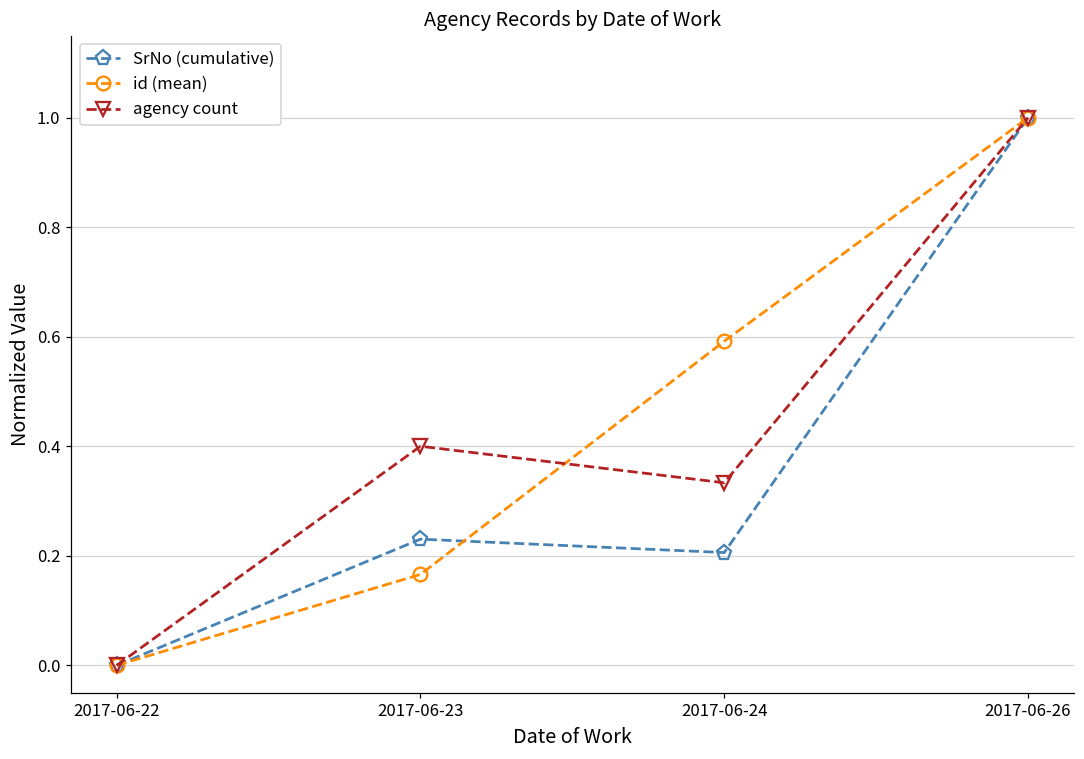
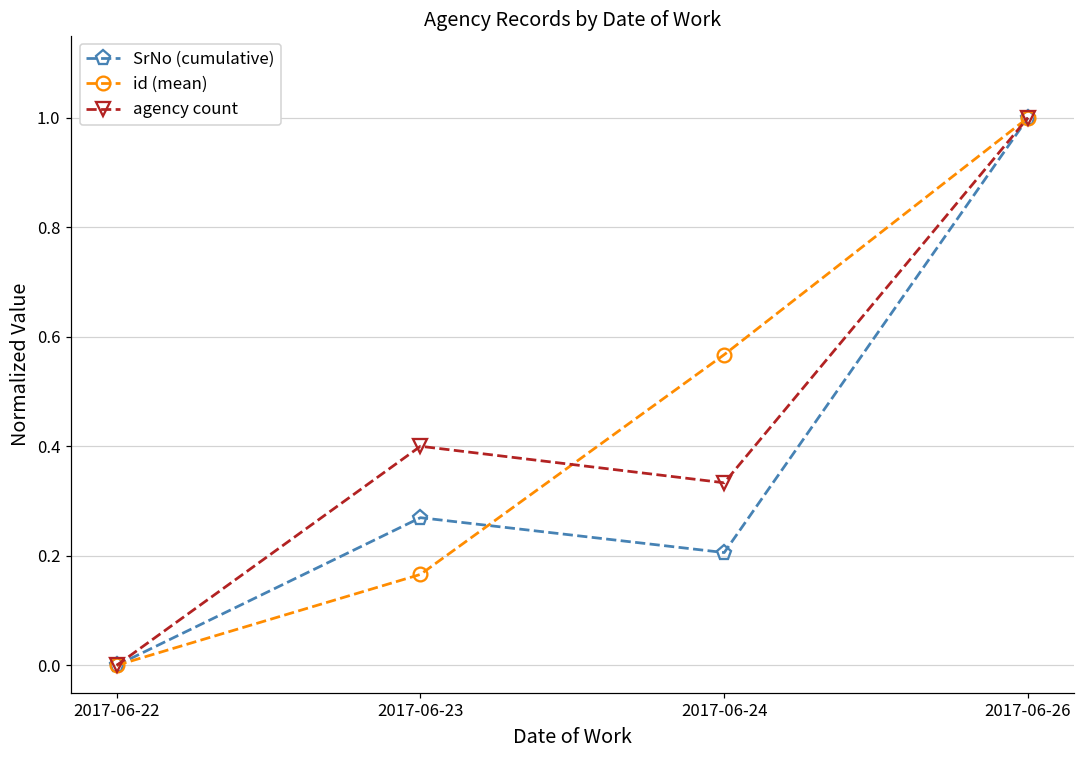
SrNo (cumulative), 2017-06-23: 0.23 -> 0.27
id (mean), 2017-06-24: 0.59 -> 0.57
